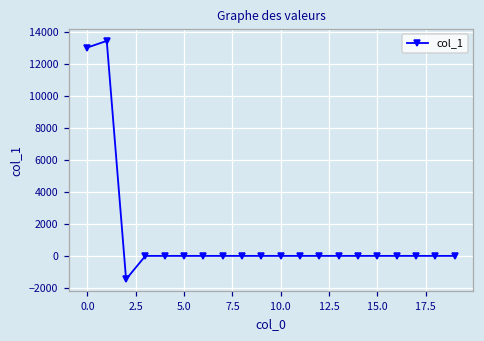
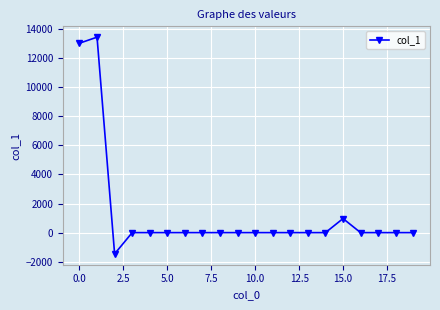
15.0: 0 -> 1000
